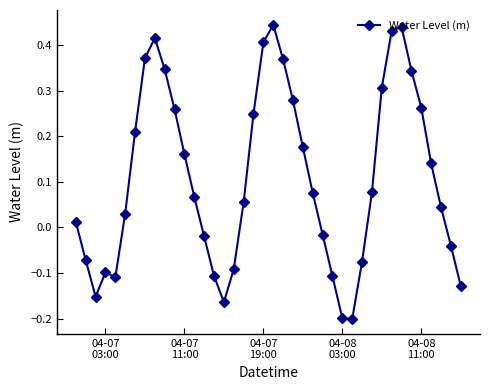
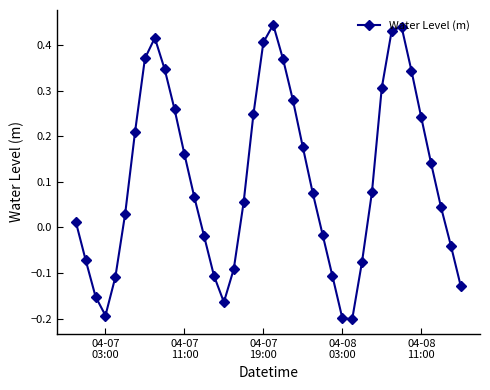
04-07 03:00: -0.10 -> -0.19
04-08 11:00: 0.26 -> 0.24
